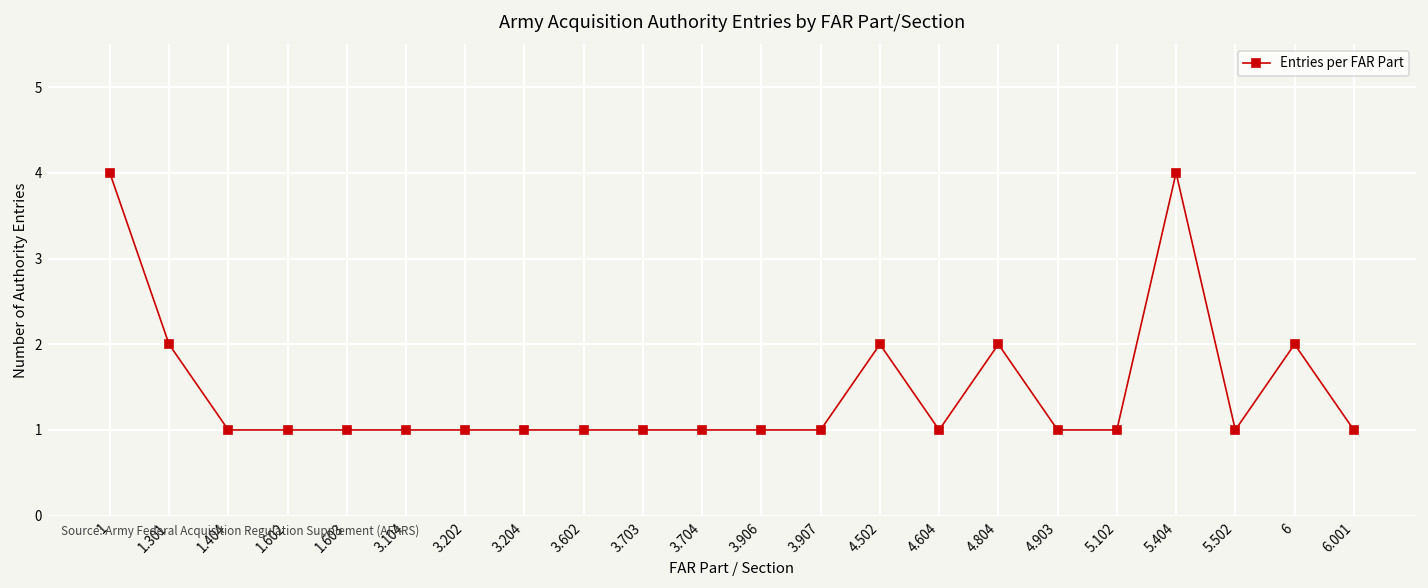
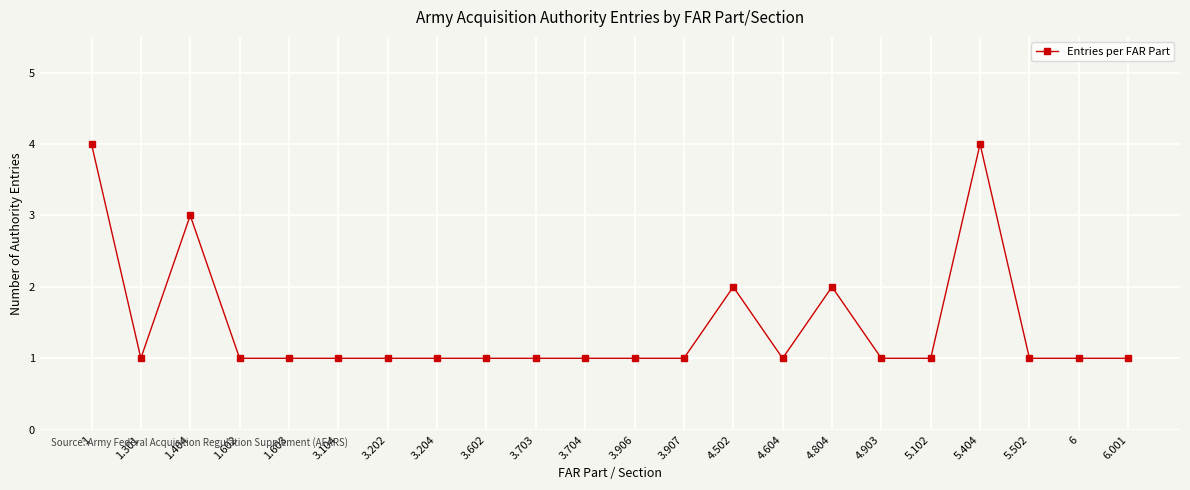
1.301: 2 -> 1
1.404: 1 -> 3
6: 2 -> 1
